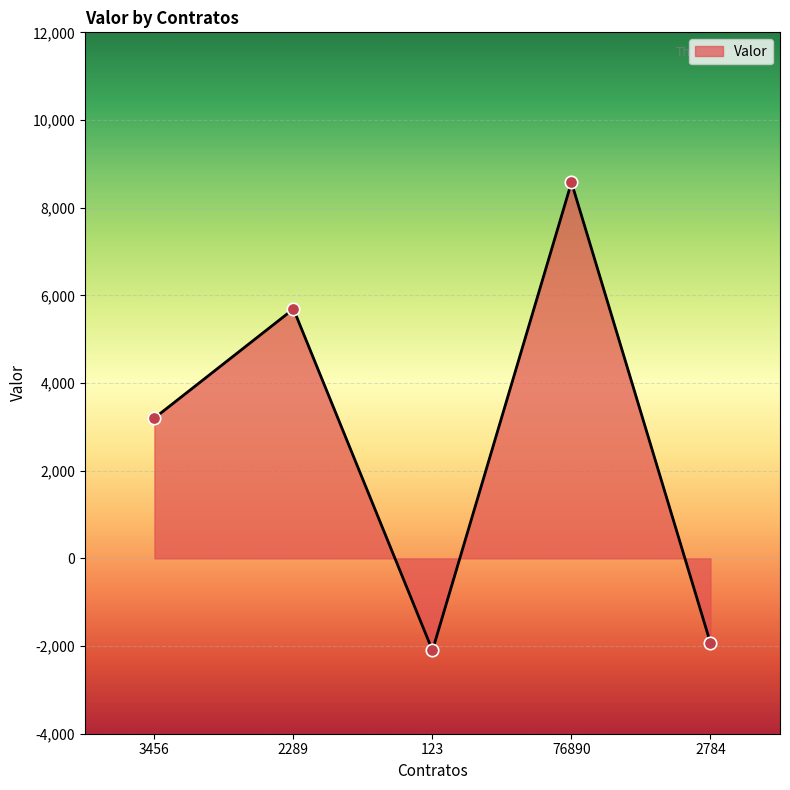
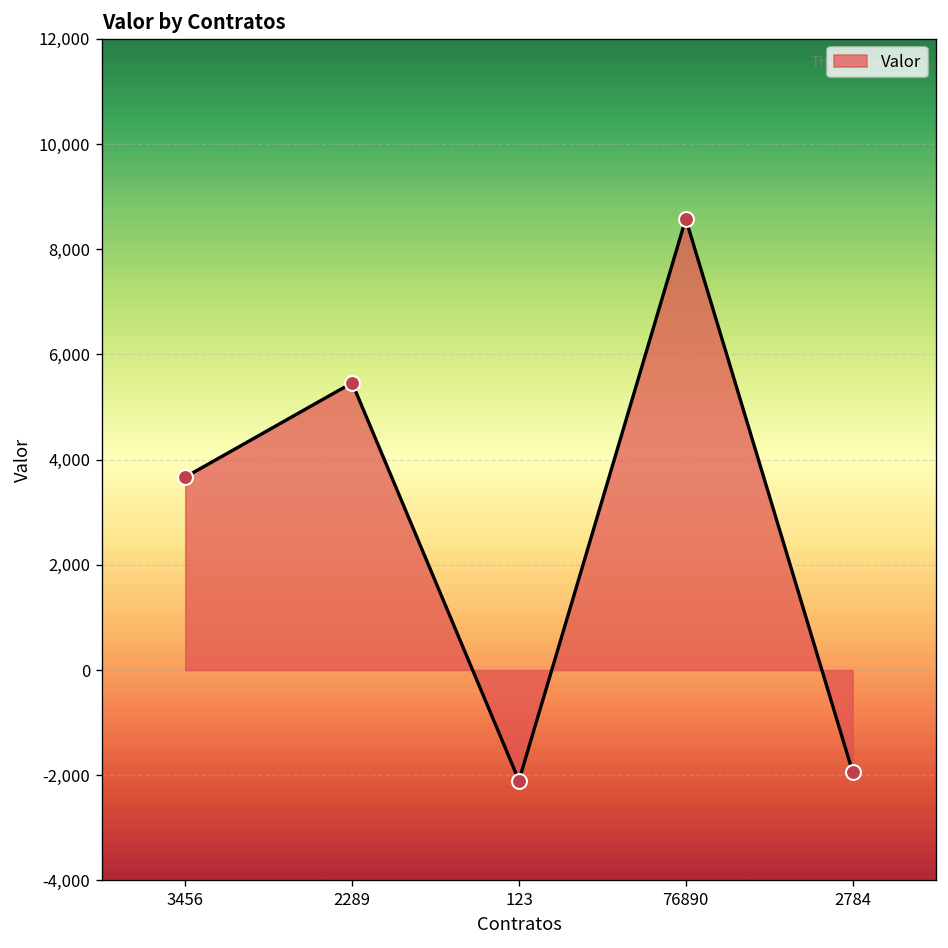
Valor, 3456: 3,200 -> 3,700
Valor, 2289: 5,700 -> 5,500
